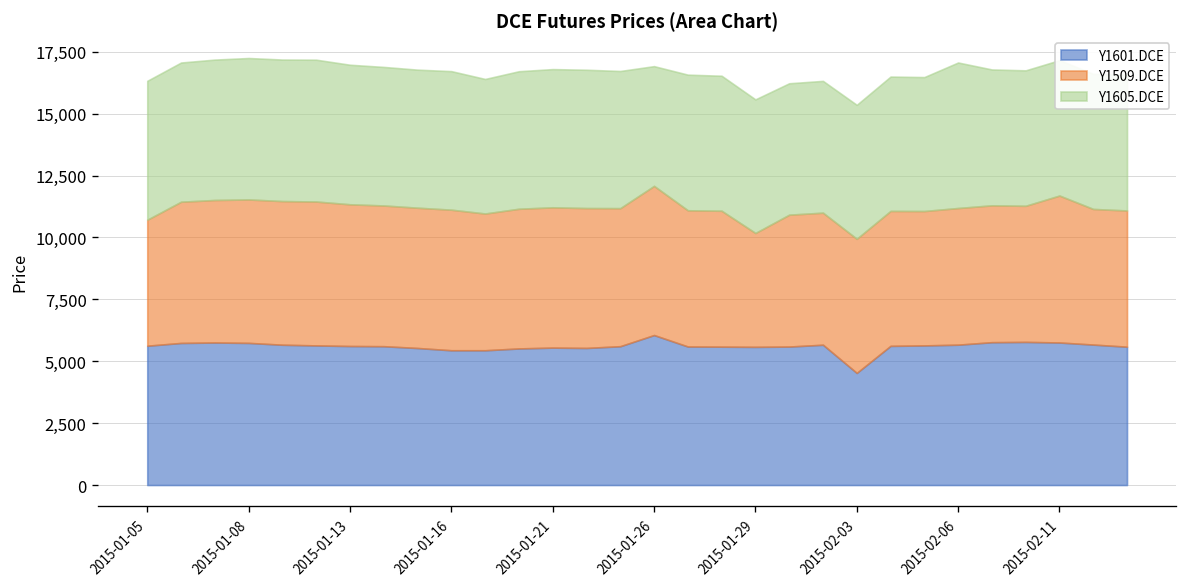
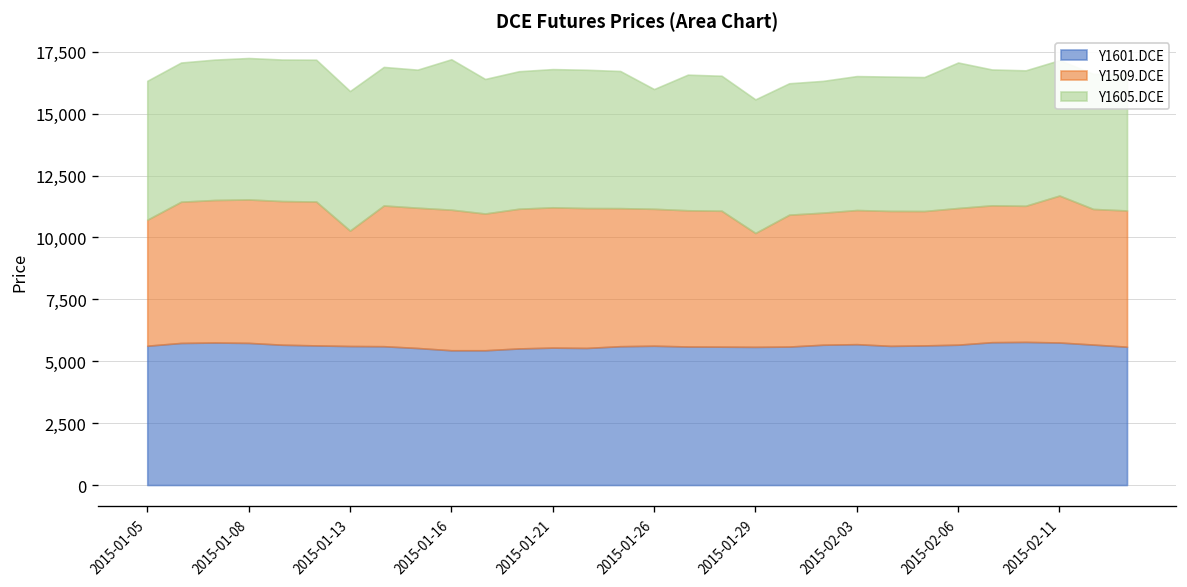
Y1509.DCE, 2015-01-13: 5,700 -> 4,700
Y1605.DCE, 2015-01-16: 5,600 -> 6,100
Y1601.DCE, 2015-01-26: 6,100 -> 5,600
Y1509.DCE, 2015-01-26: 6,000 -> 5,500
Y1601.DCE, 2015-02-03: 4,500 -> 5,700
